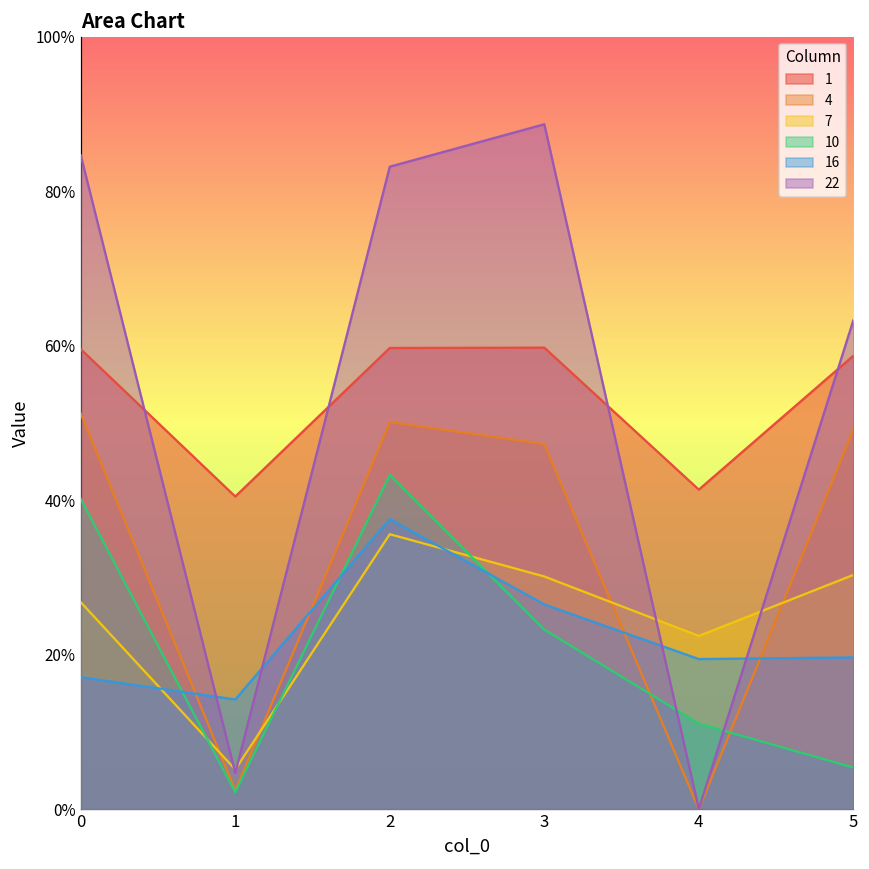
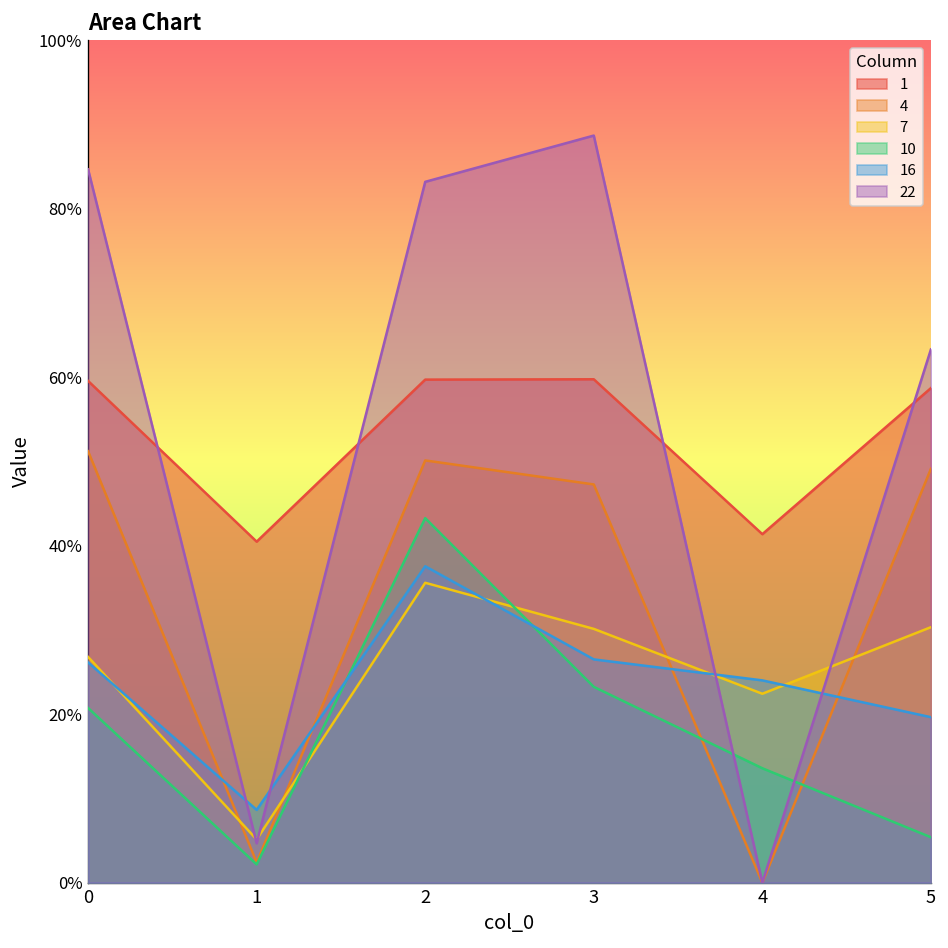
10, 0: 40% -> 21%
16, 0: 17% -> 26%
16, 1: 14% -> 9%
10, 4: 11% -> 14%
16, 4: 19% -> 24%
